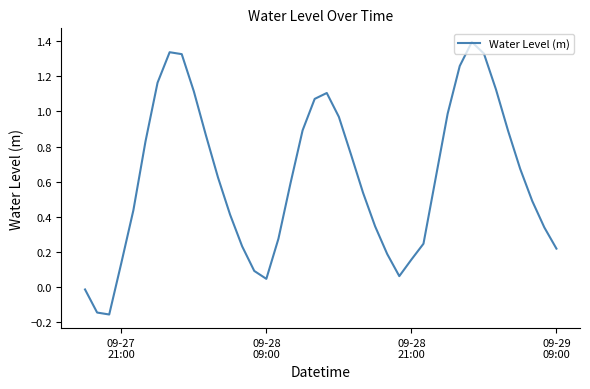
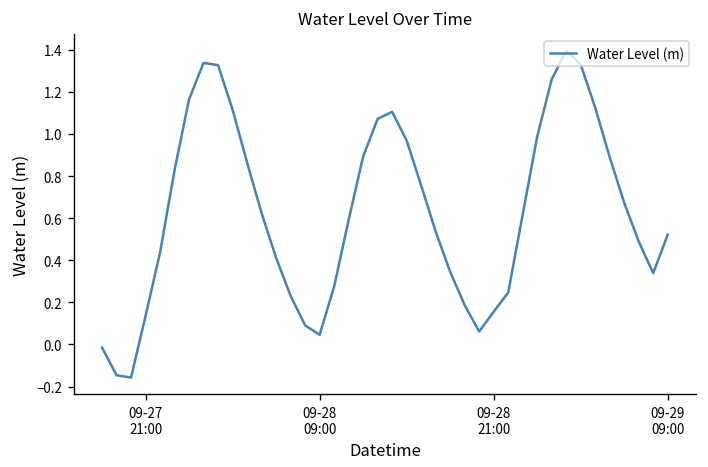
09-29 09:00: 0.22 -> 0.52
